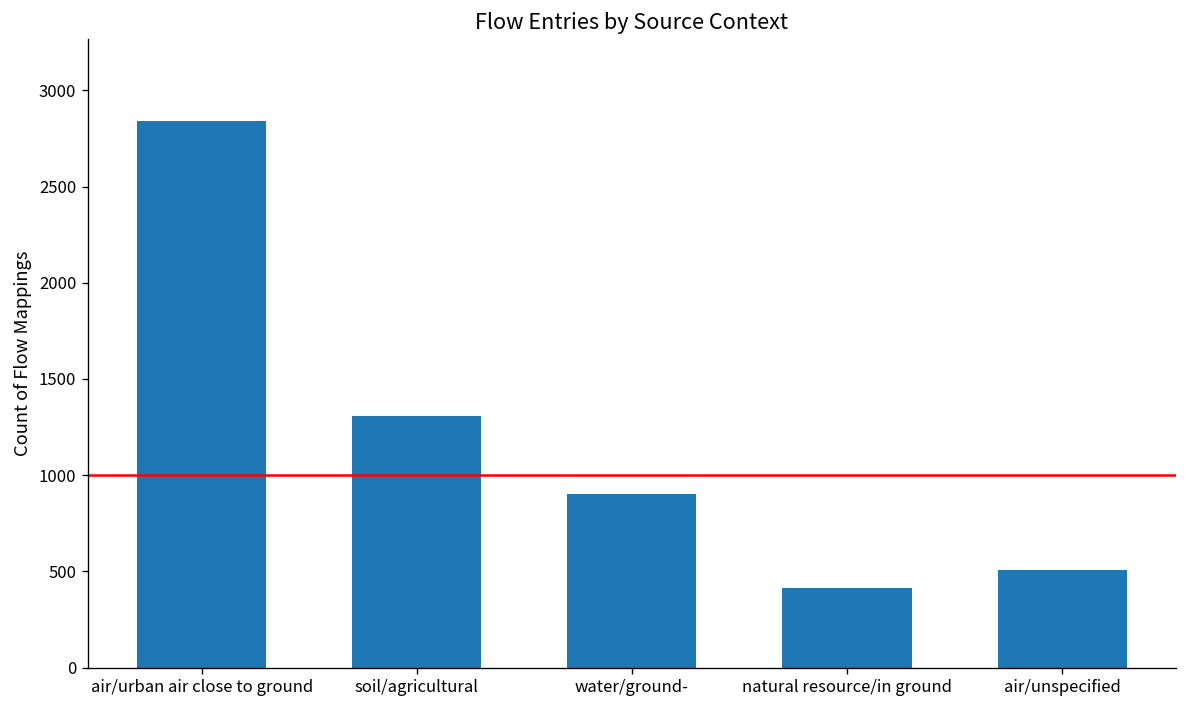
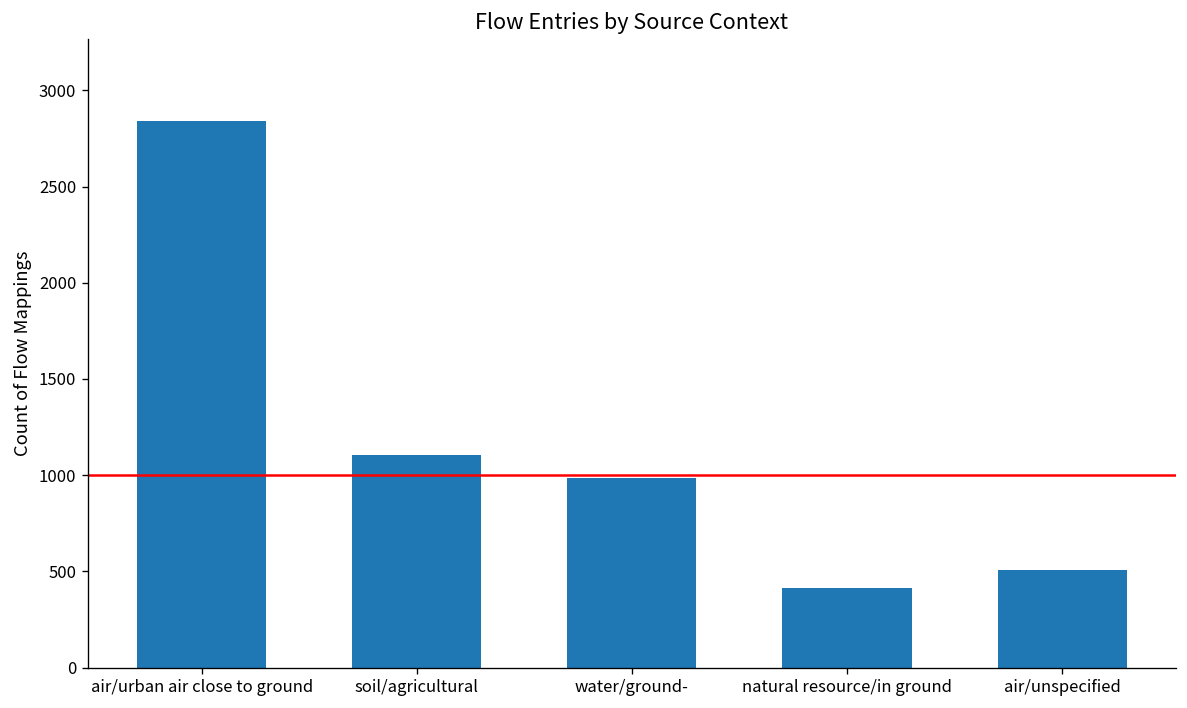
soil/agricultural: 1310 -> 1110
water/ground-: 900 -> 990
